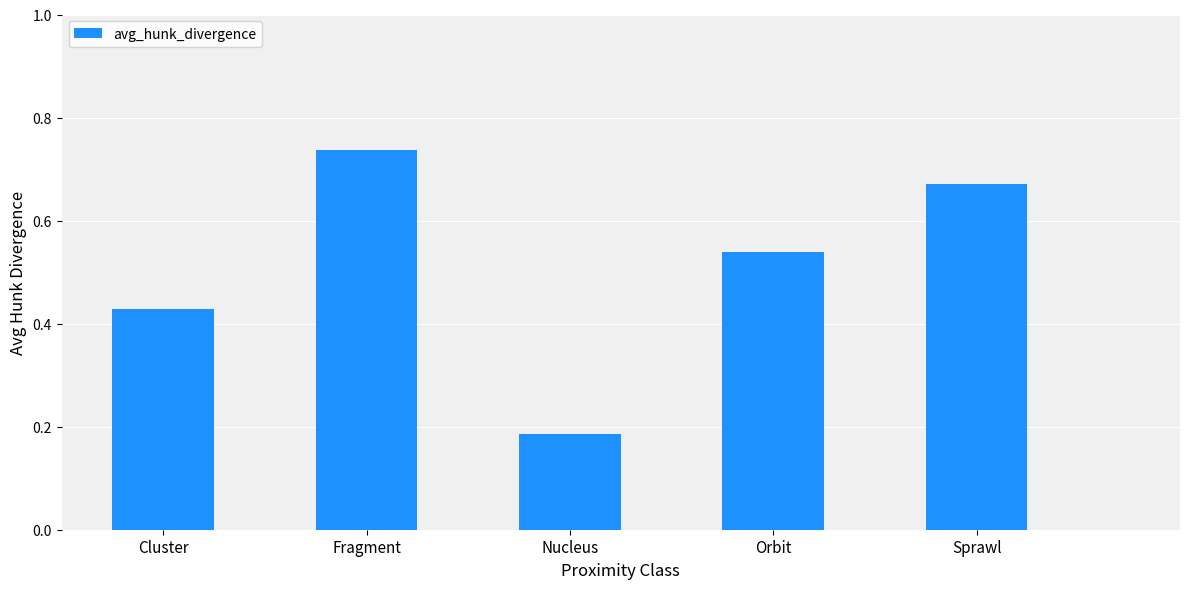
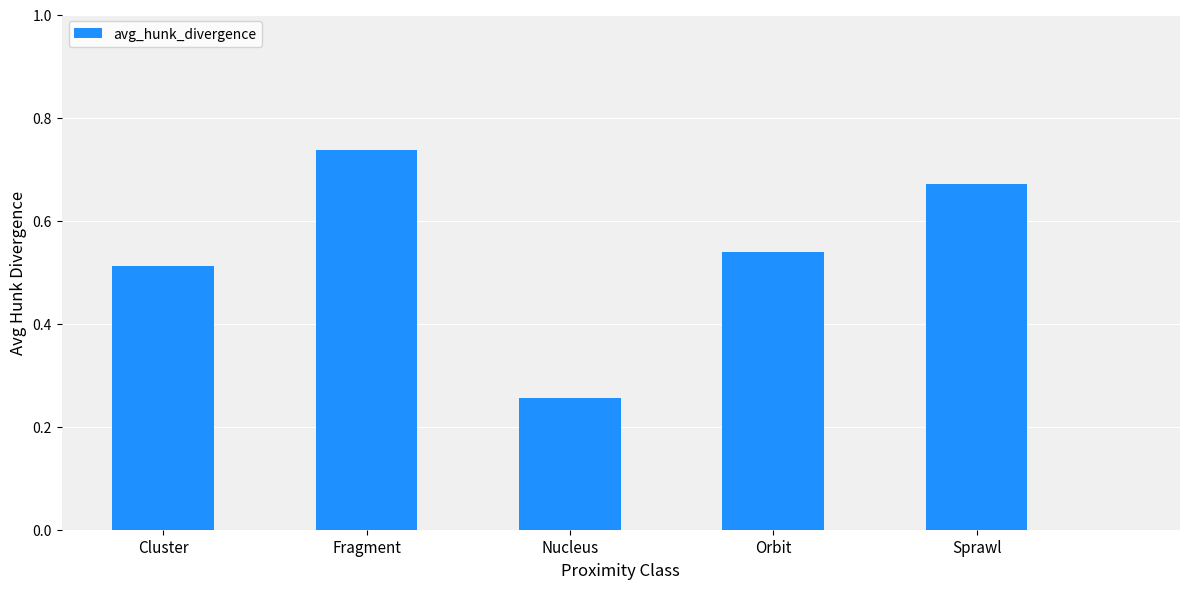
Cluster: 0.43 -> 0.51
Nucleus: 0.19 -> 0.25
